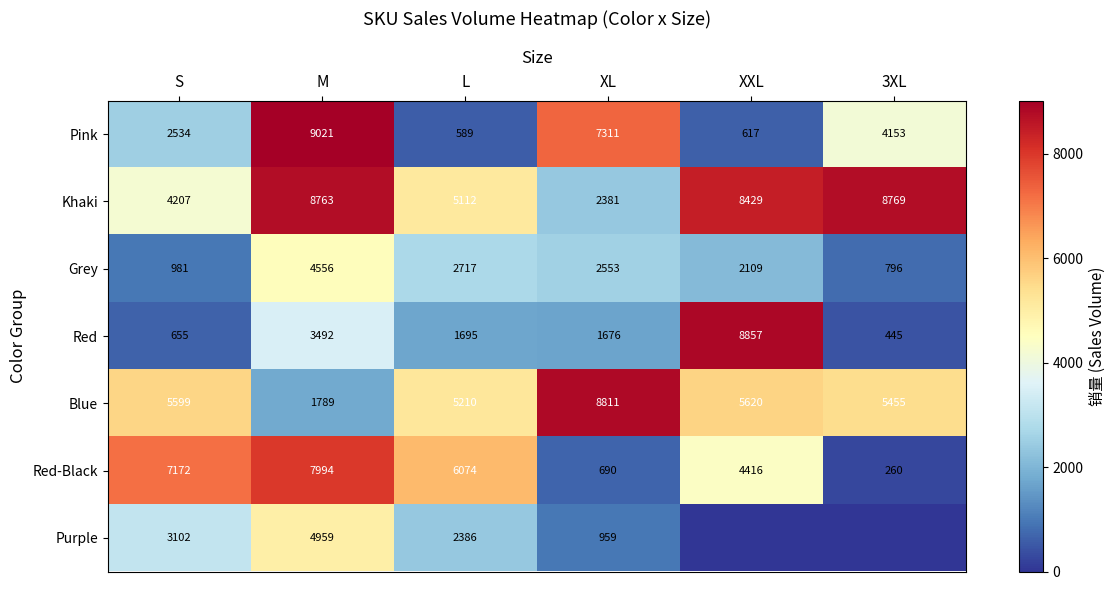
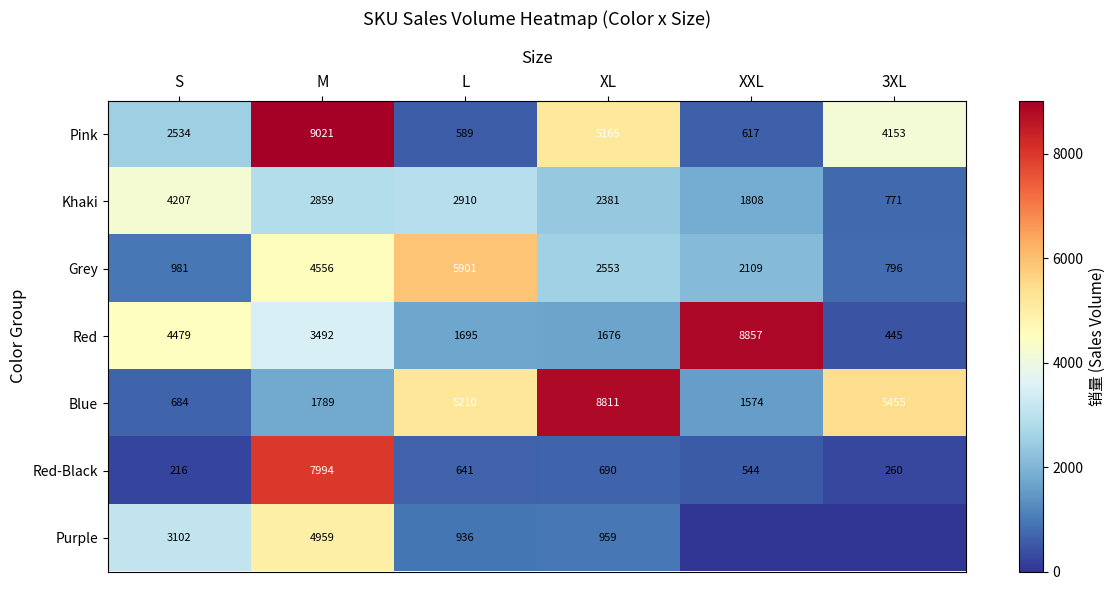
Pink, XL: 7311 -> 5165
Khaki, M: 8763 -> 2859
Khaki, L: 5112 -> 2910
Khaki, XXL: 8429 -> 1808
Khaki, 3XL: 8769 -> 771
Grey, L: 2717 -> 5901
Red, S: 655 -> 4479
Blue, S: 5599 -> 684
Blue, XXL: 5620 -> 1574
Red-Black, S: 7172 -> 216
Red-Black, L: 6074 -> 641
Red-Black, XXL: 4416 -> 544
Purple, L: 2386 -> 936
